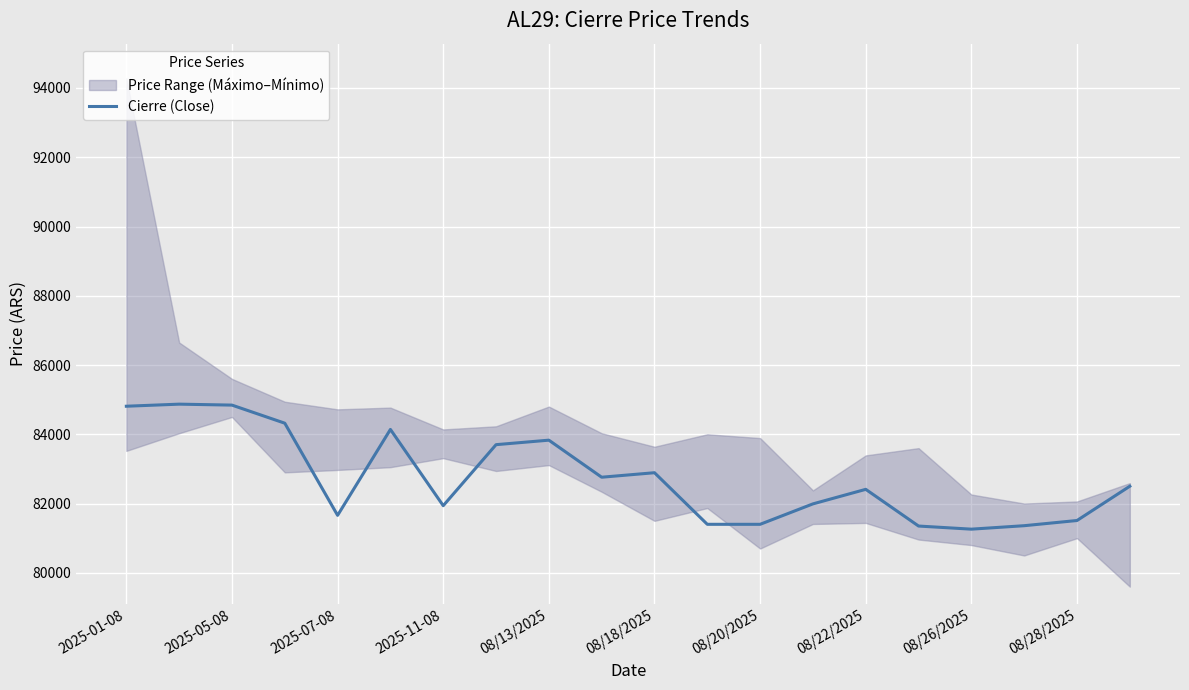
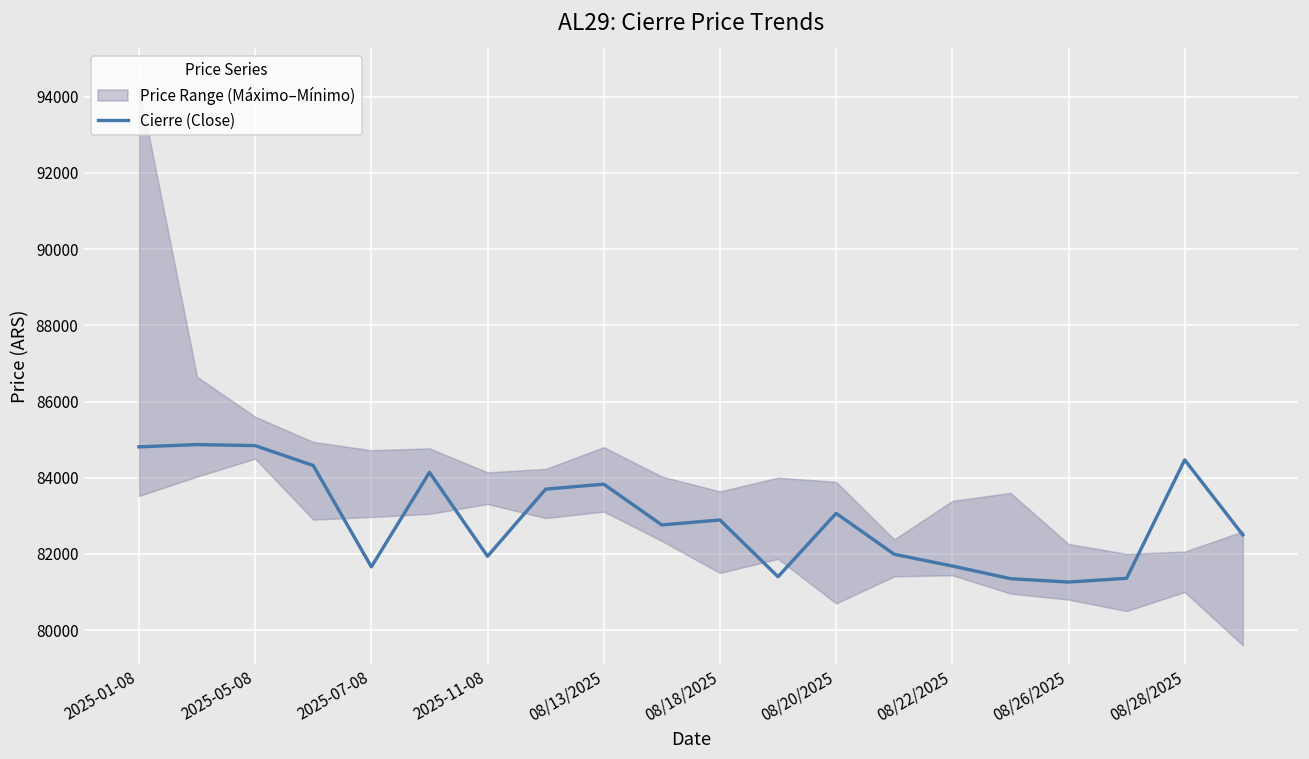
Cierre (Close), 08/20/2025: 81400 -> 83100
Cierre (Close), 08/22/2025: 82400 -> 81700
Cierre (Close), 08/28/2025: 81500 -> 84500
